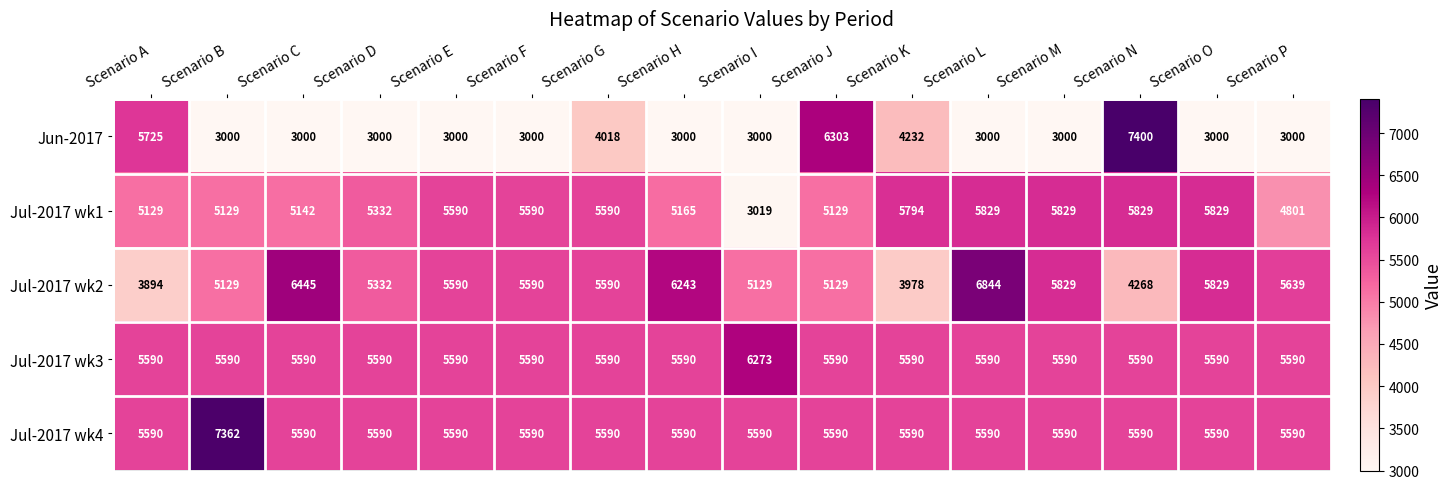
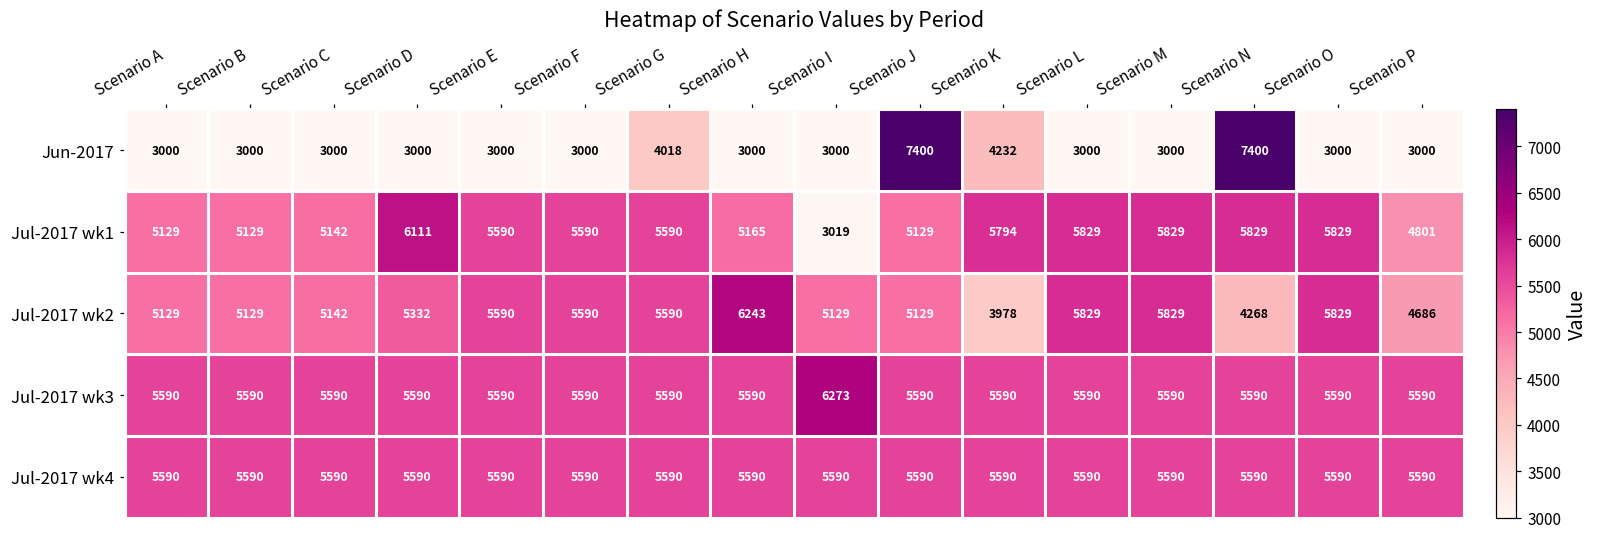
Jun-2017, Scenario A: 5725 -> 3000
Jun-2017, Scenario J: 6303 -> 7400
Jul-2017 wk1, Scenario D: 5332 -> 6111
Jul-2017 wk2, Scenario A: 3894 -> 5129
Jul-2017 wk2, Scenario C: 6445 -> 5142
Jul-2017 wk2, Scenario L: 6844 -> 5829
Jul-2017 wk2, Scenario P: 5639 -> 4686
Jul-2017 wk4, Scenario B: 7362 -> 5590
